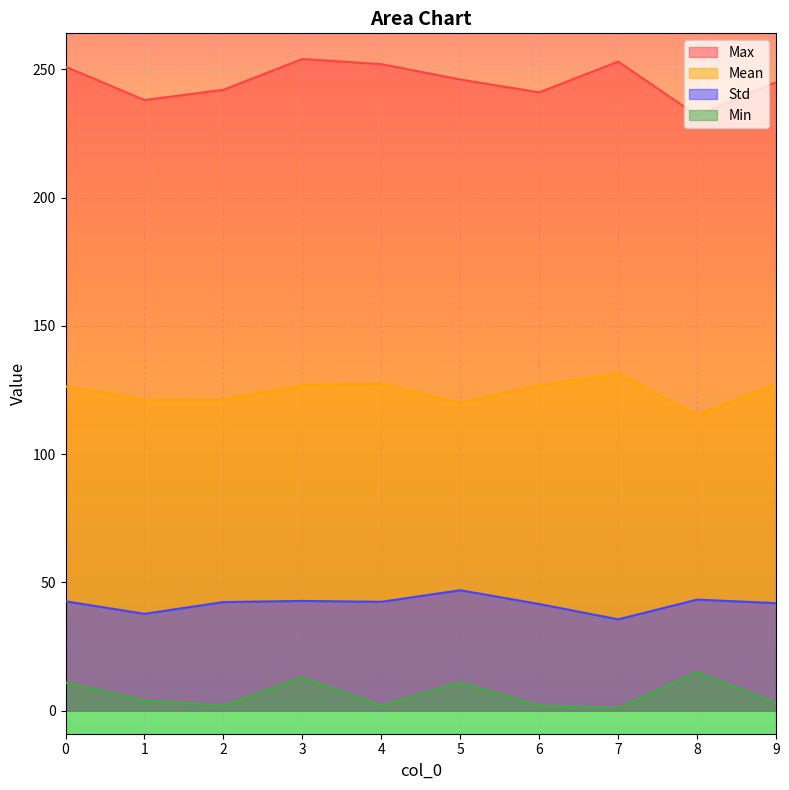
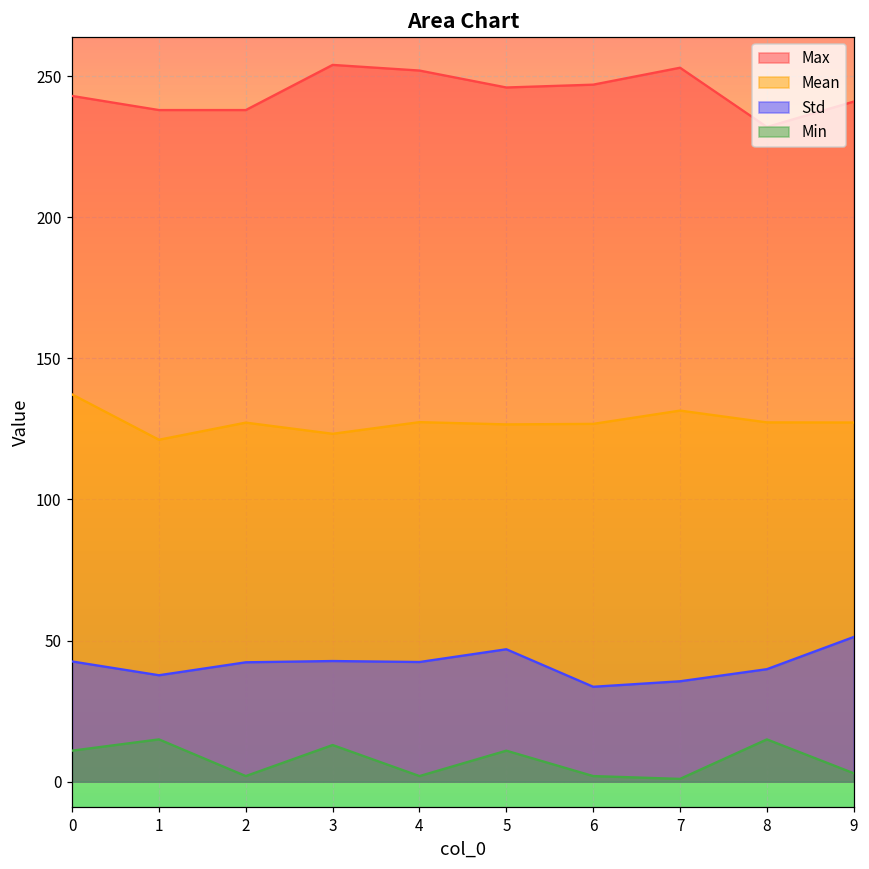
Max, 0: 251 -> 243
Mean, 0: 126 -> 137
Min, 1: 4 -> 15
Max, 2: 242 -> 238
Mean, 2: 121 -> 127
Mean, 3: 127 -> 123
Mean, 5: 120 -> 127
Max, 6: 241 -> 247
Std, 6: 42 -> 34
Mean, 8: 115 -> 127
Std, 8: 43 -> 40
Max, 9: 245 -> 241
Std, 9: 42 -> 51
